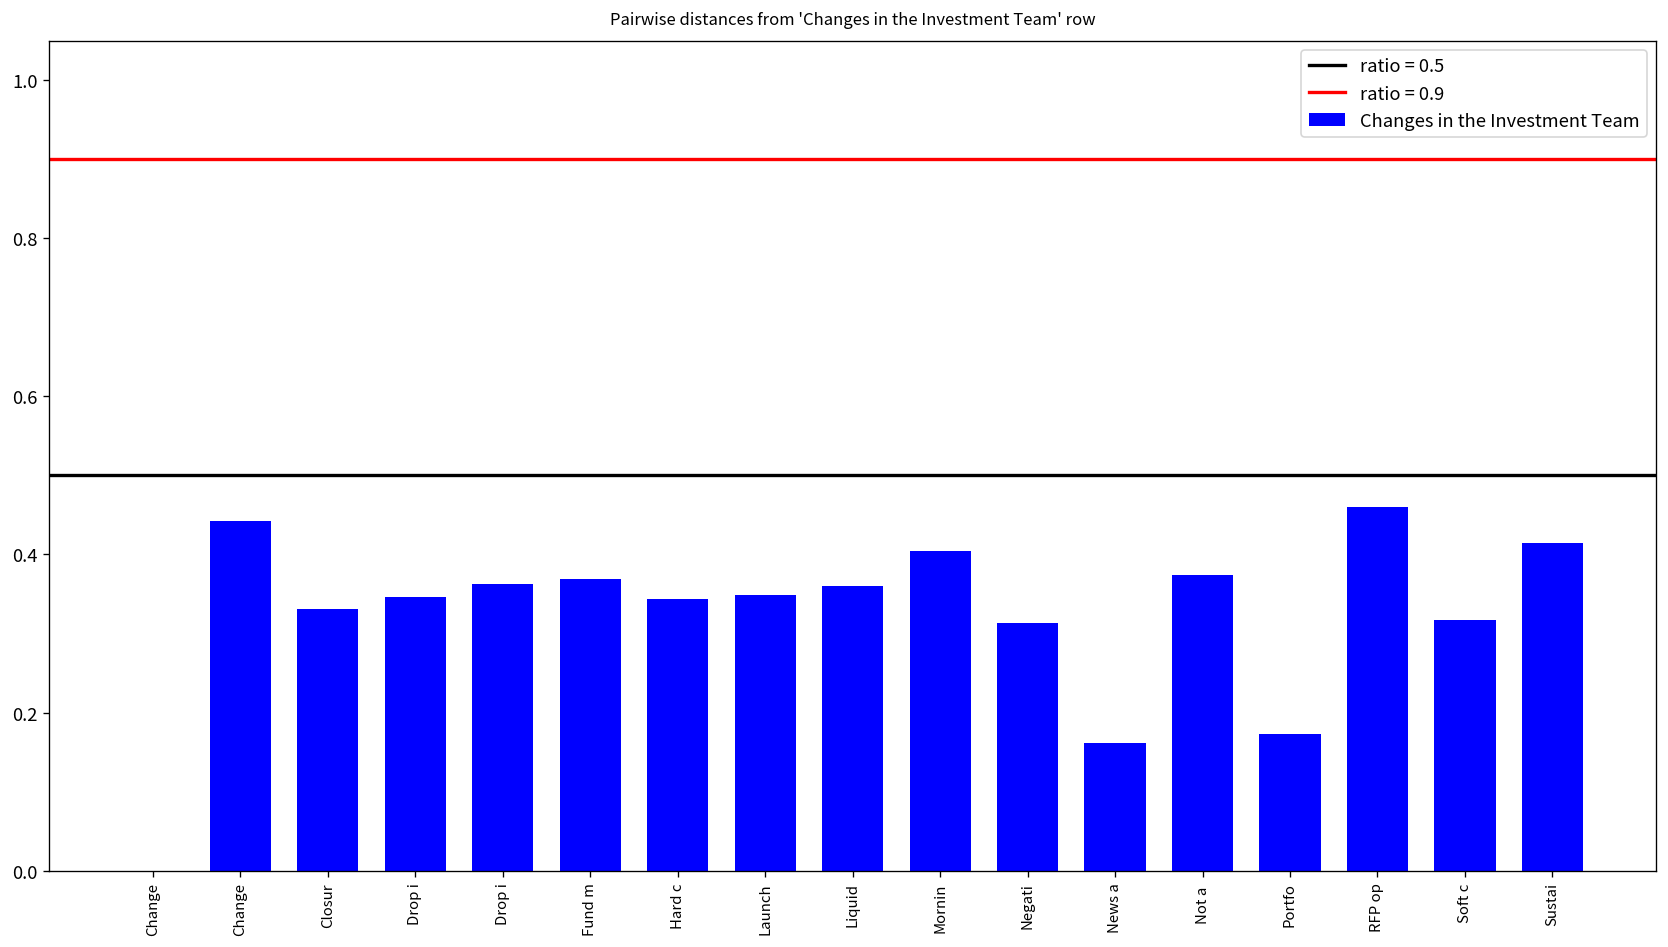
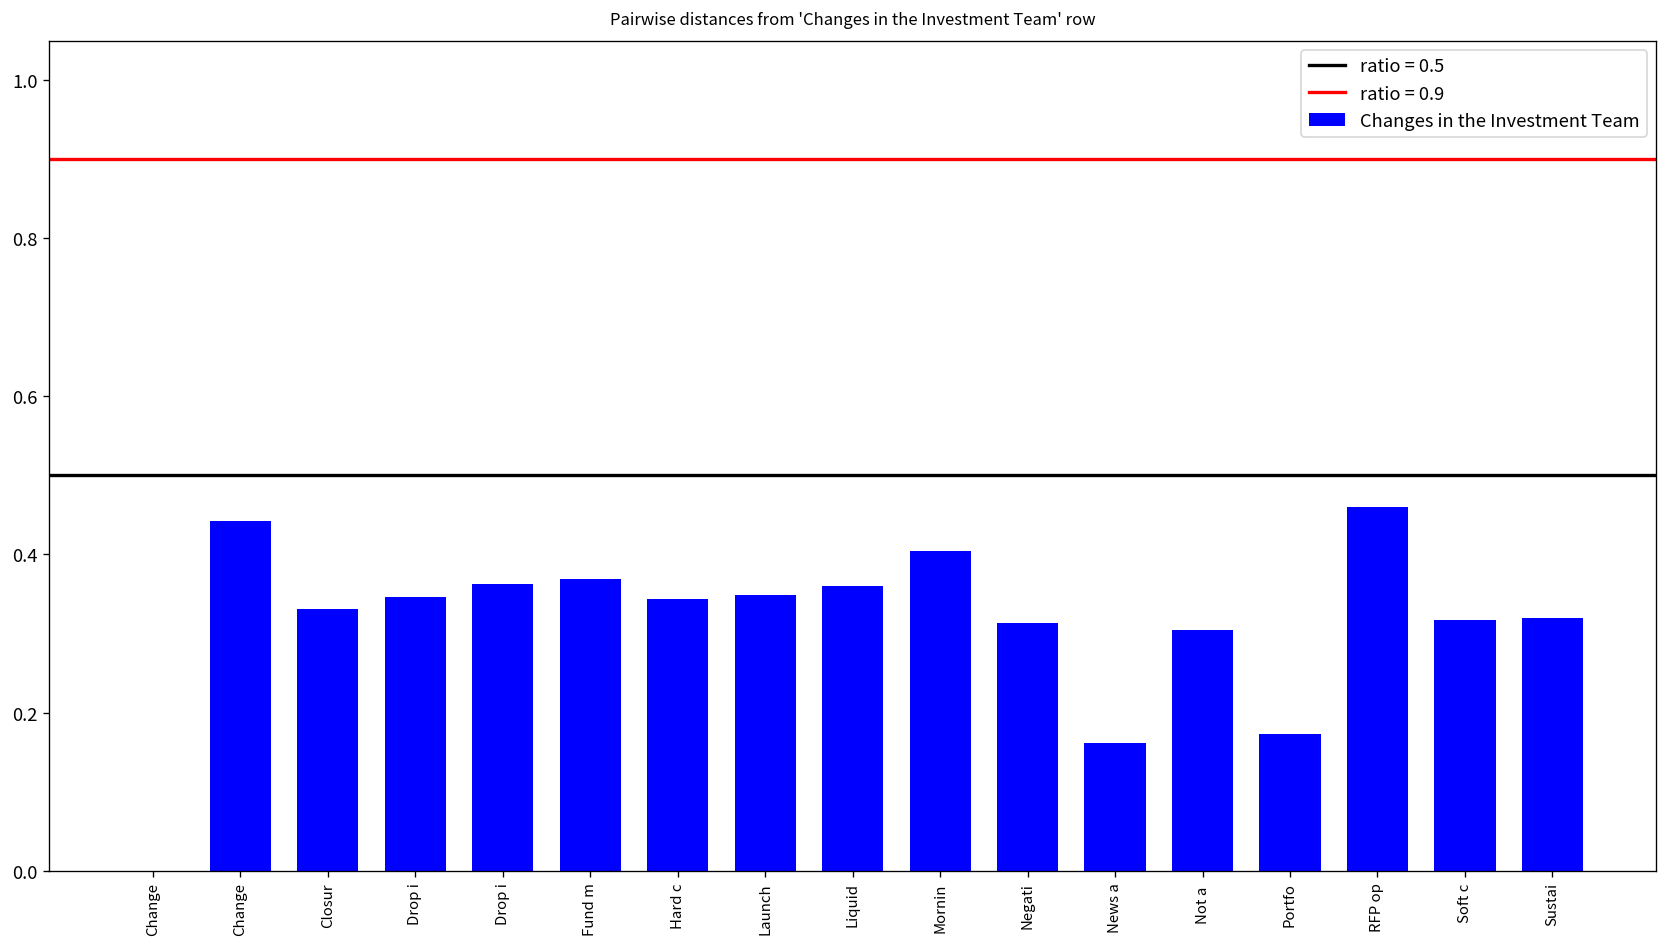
Not a: 0.37 -> 0.30
Sustai: 0.41 -> 0.32
